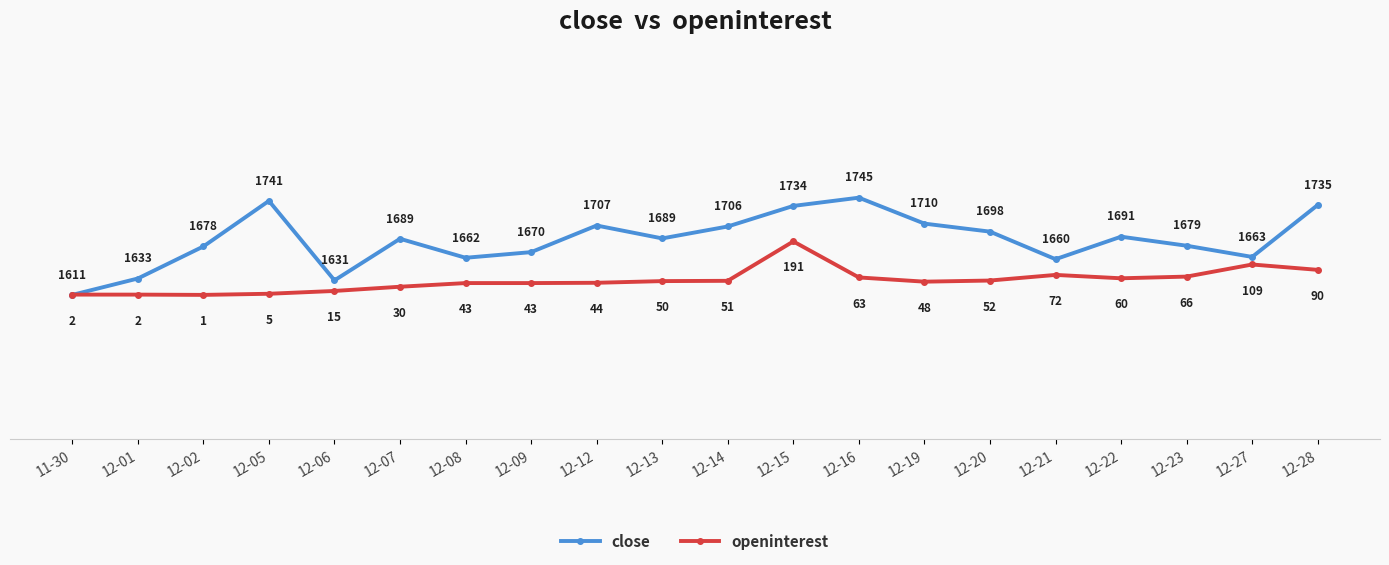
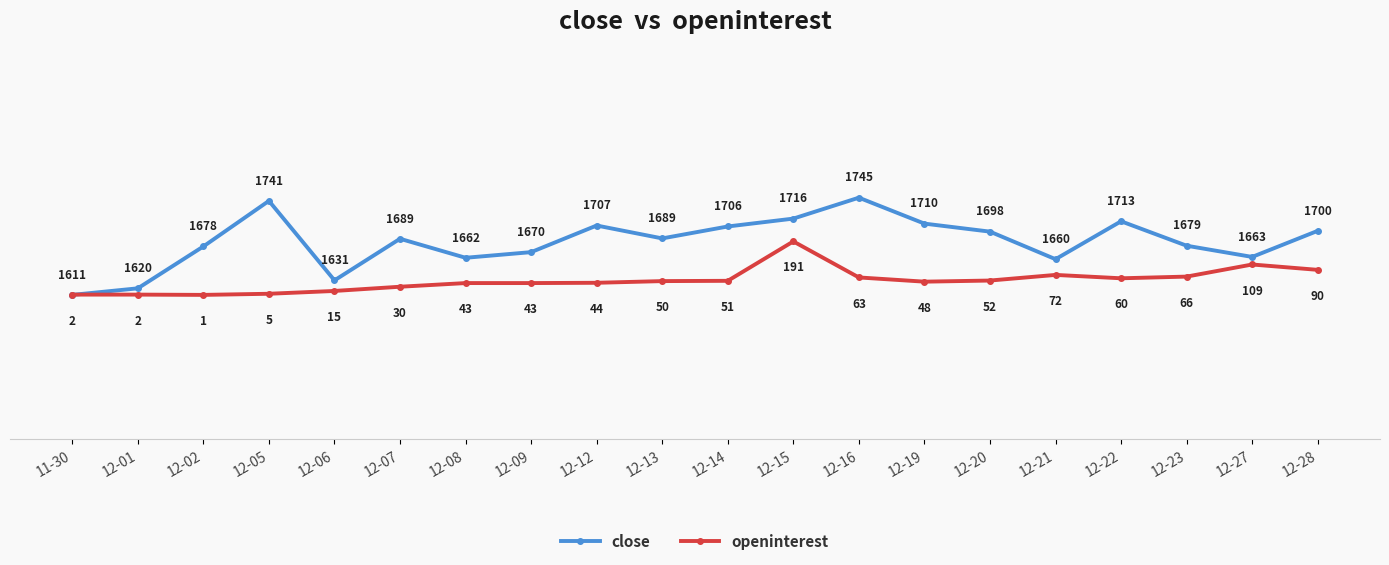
close, 12-01: 1633 -> 1620
close, 12-15: 1734 -> 1716
close, 12-22: 1691 -> 1713
close, 12-28: 1735 -> 1700
